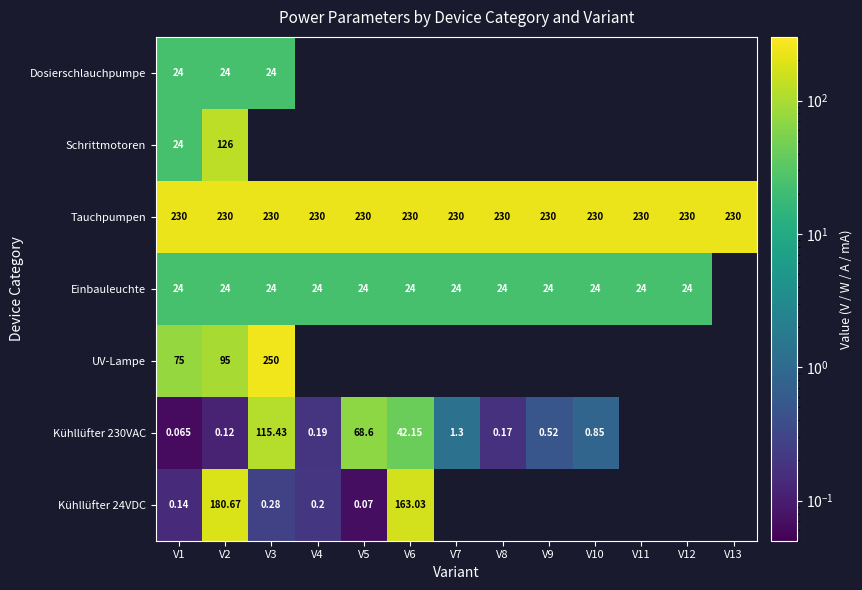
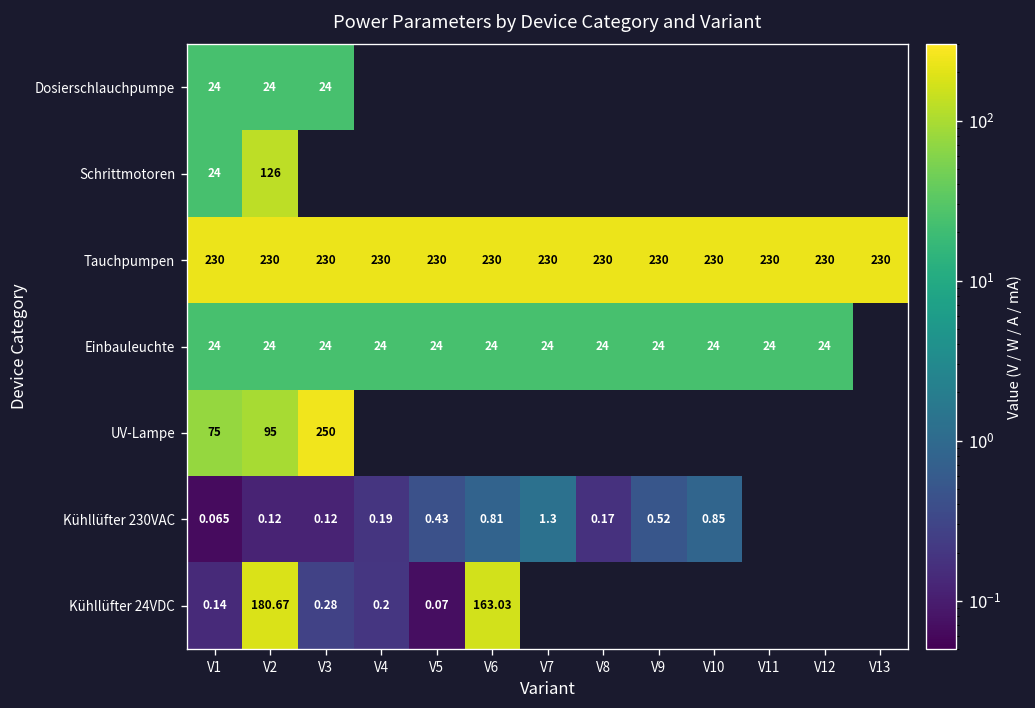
Kühllüfter 230VAC, V3: 115.43 -> 0.12
Kühllüfter 230VAC, V5: 68.6 -> 0.43
Kühllüfter 230VAC, V6: 42.15 -> 0.81
